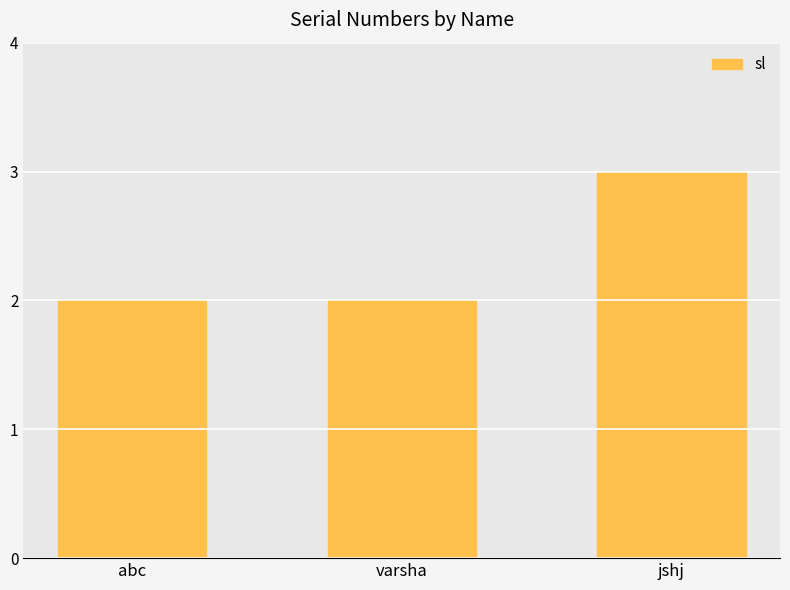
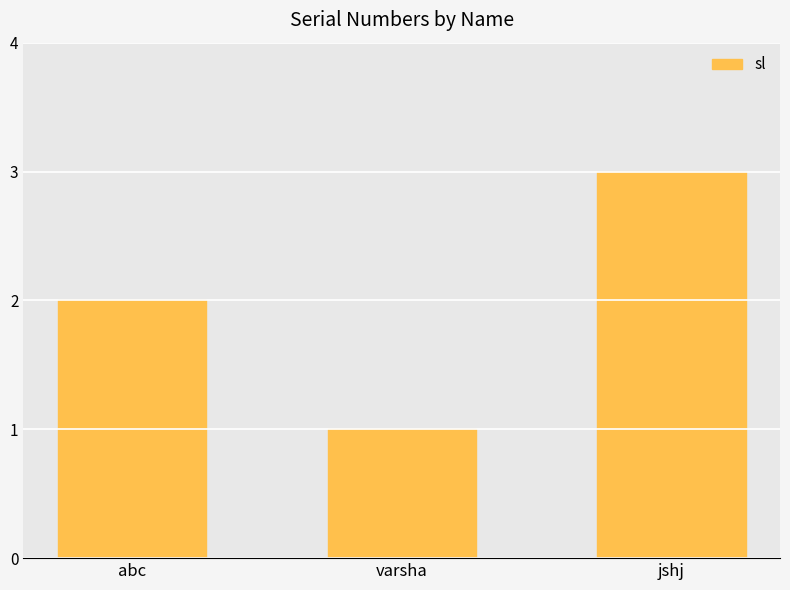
varsha: 2 -> 1
